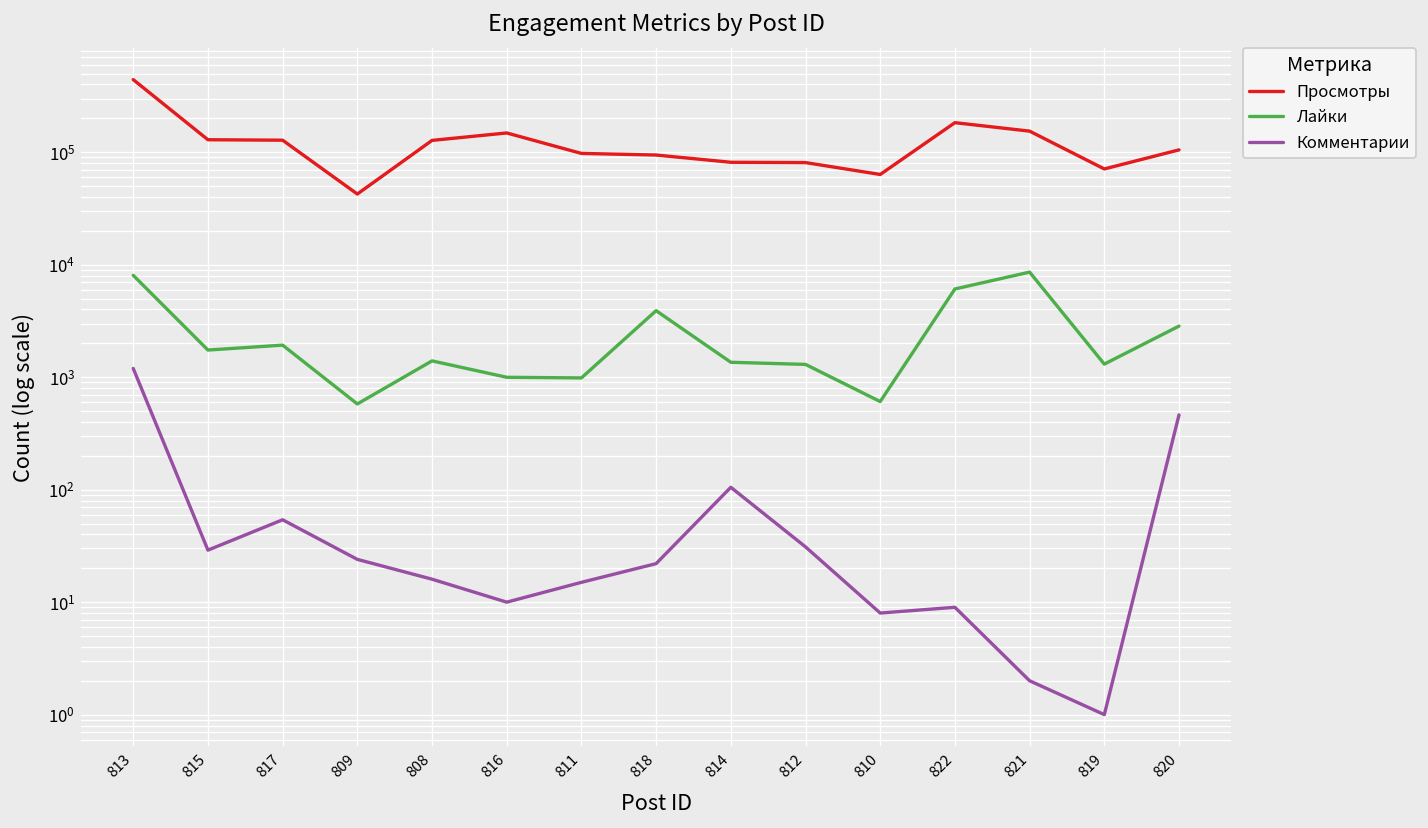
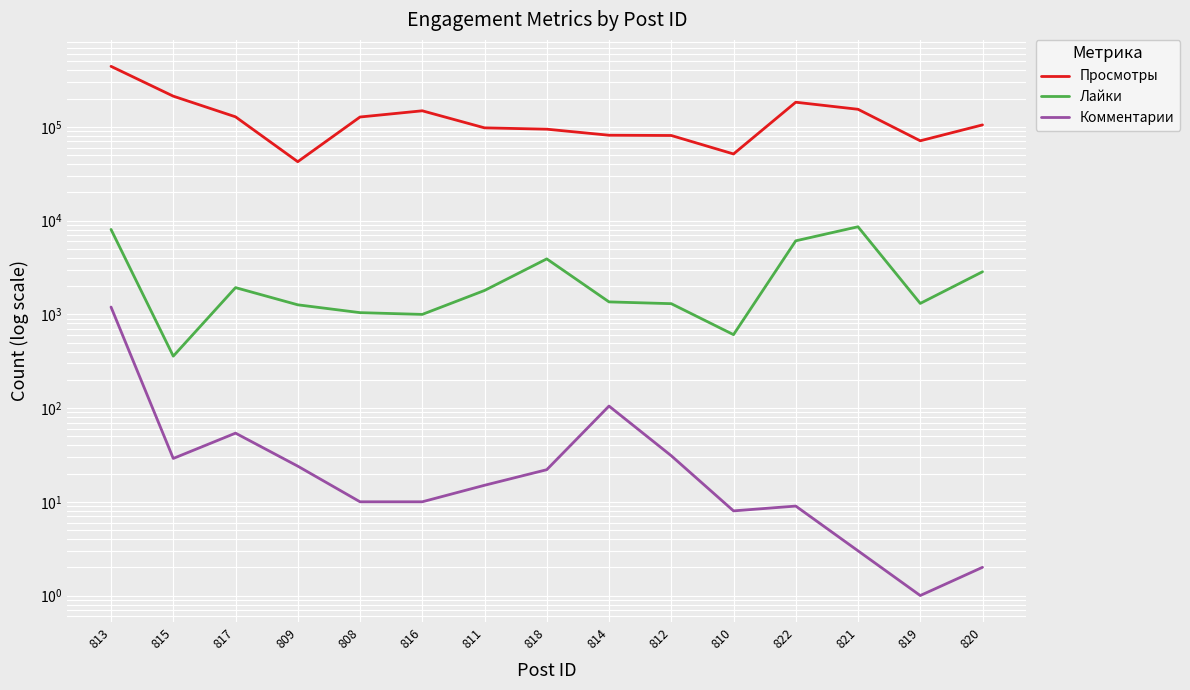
Просмотры, 815: 130000 -> 210000
Лайки, 815: 1700 -> 360
Лайки, 809: 600 -> 1300
Лайки, 808: 1400 -> 1000
Комментарии, 808: 16 -> 10
Лайки, 811: 1000 -> 1800
Просмотры, 810: 60000 -> 50000
Комментарии, 821: 2 -> 3
Комментарии, 820: 500 -> 2
